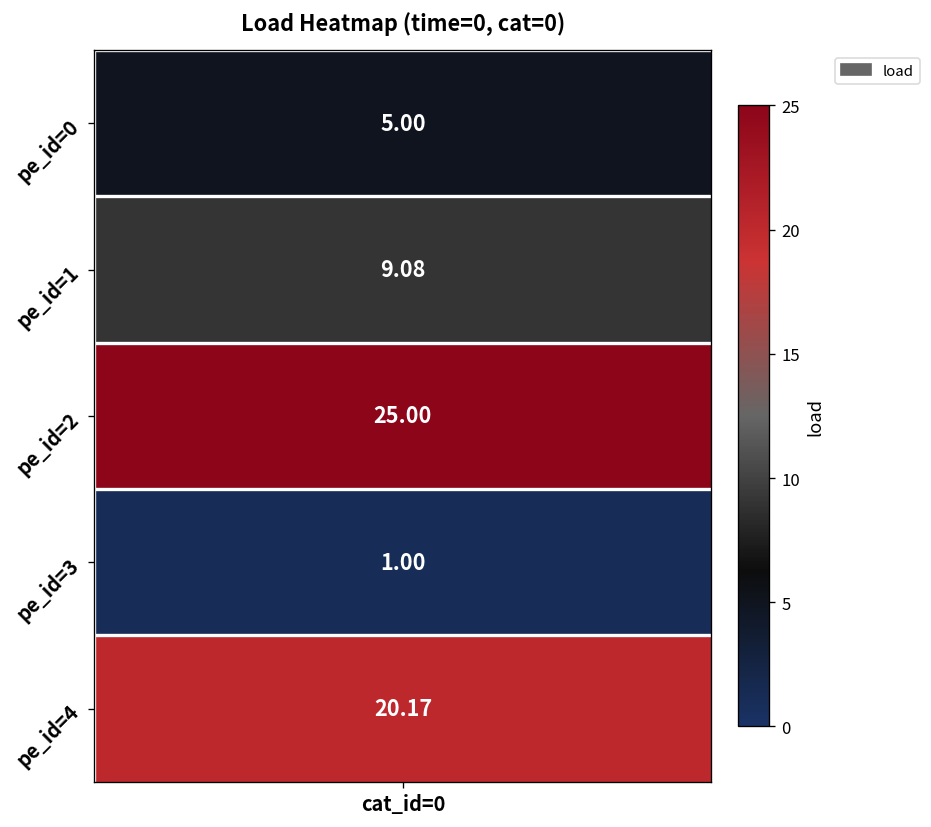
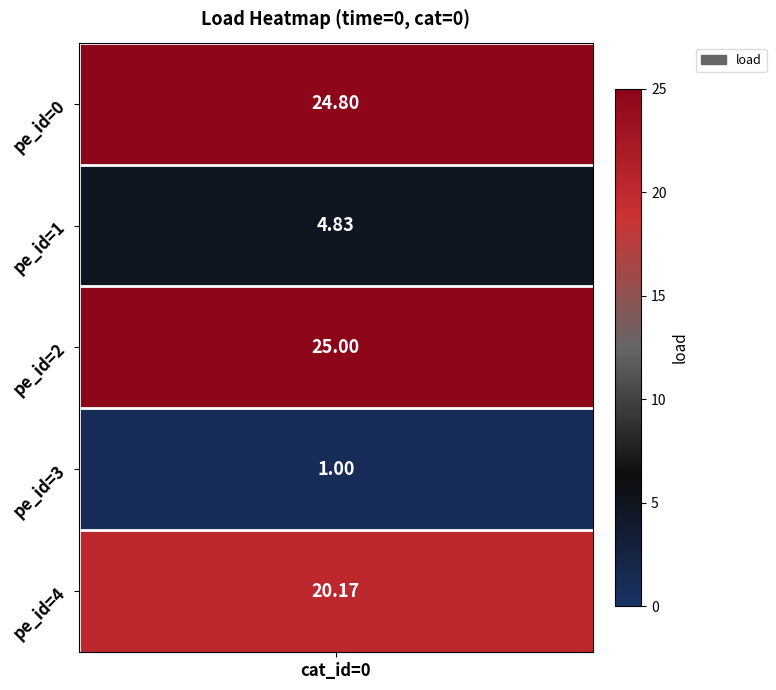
pe_id=0, cat_id=0: 5.00 -> 24.80
pe_id=1, cat_id=0: 9.08 -> 4.83
